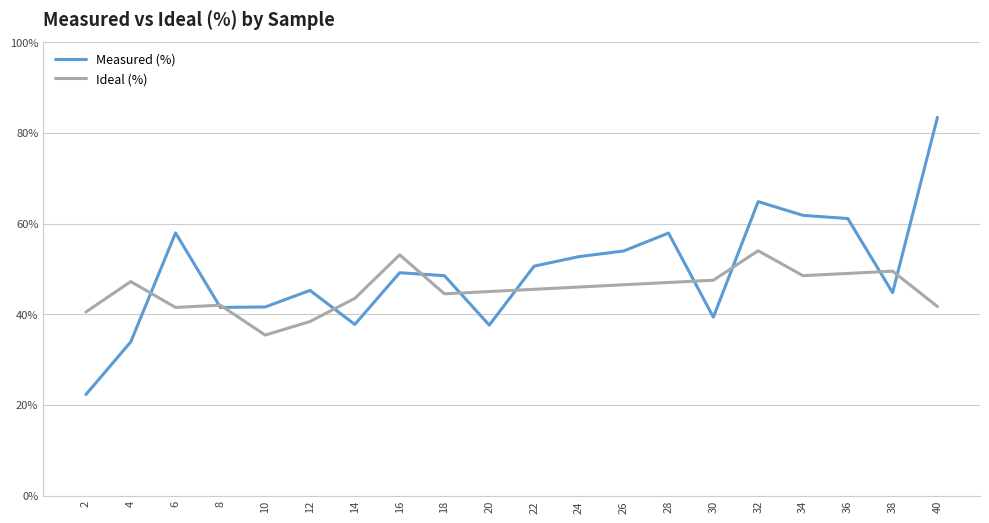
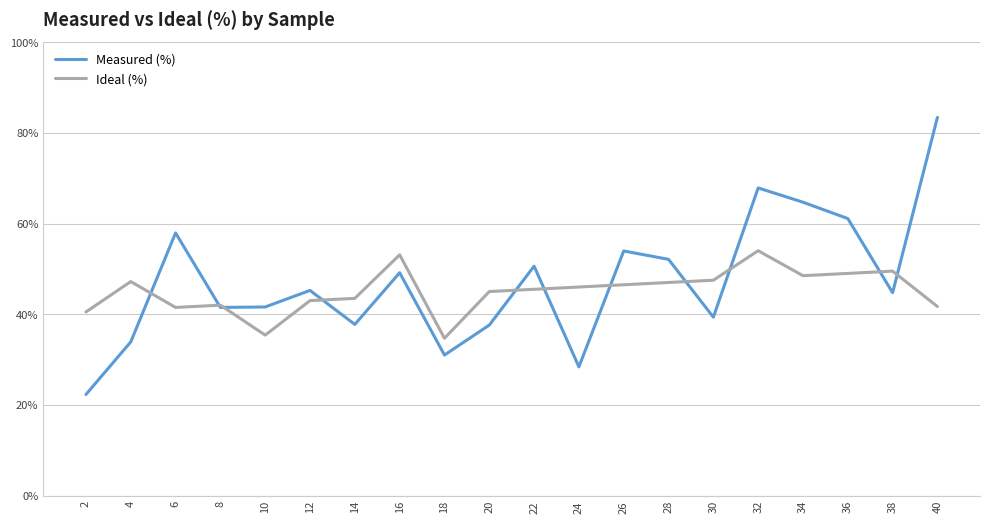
Ideal (%), 12: 38% -> 43%
Measured (%), 18: 49% -> 31%
Ideal (%), 18: 45% -> 35%
Measured (%), 24: 53% -> 28%
Measured (%), 28: 58% -> 52%
Measured (%), 32: 65% -> 68%
Measured (%), 34: 62% -> 65%
